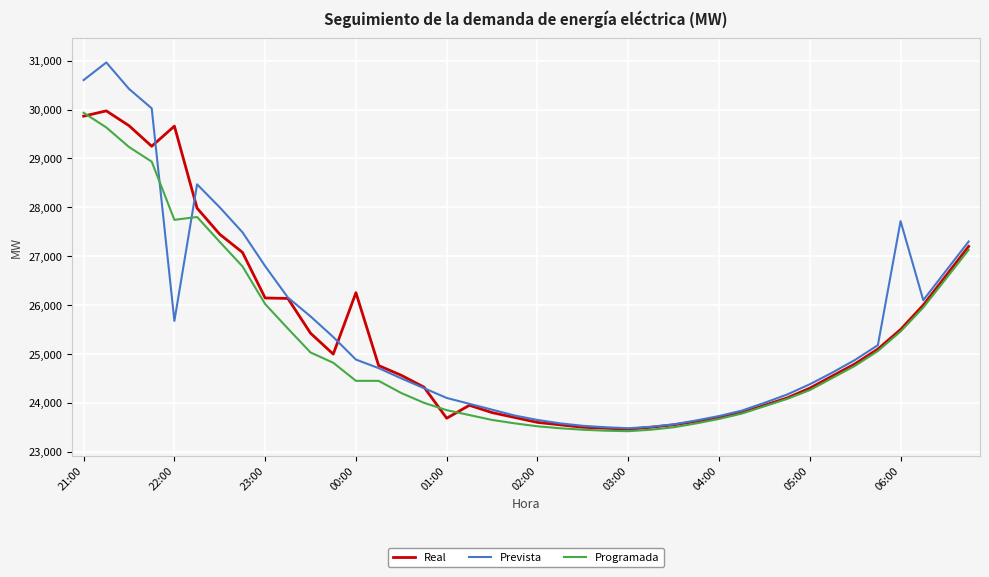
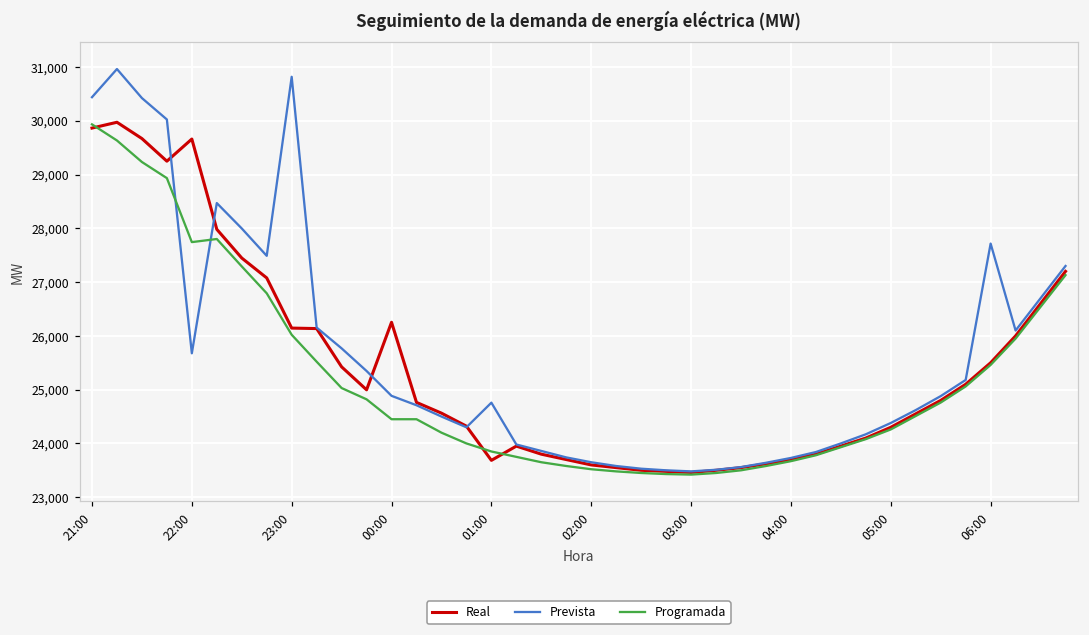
Prevista, 21:00: 30,600 -> 30,400
Prevista, 23:00: 26,800 -> 30,800
Prevista, 01:00: 24,100 -> 24,800
